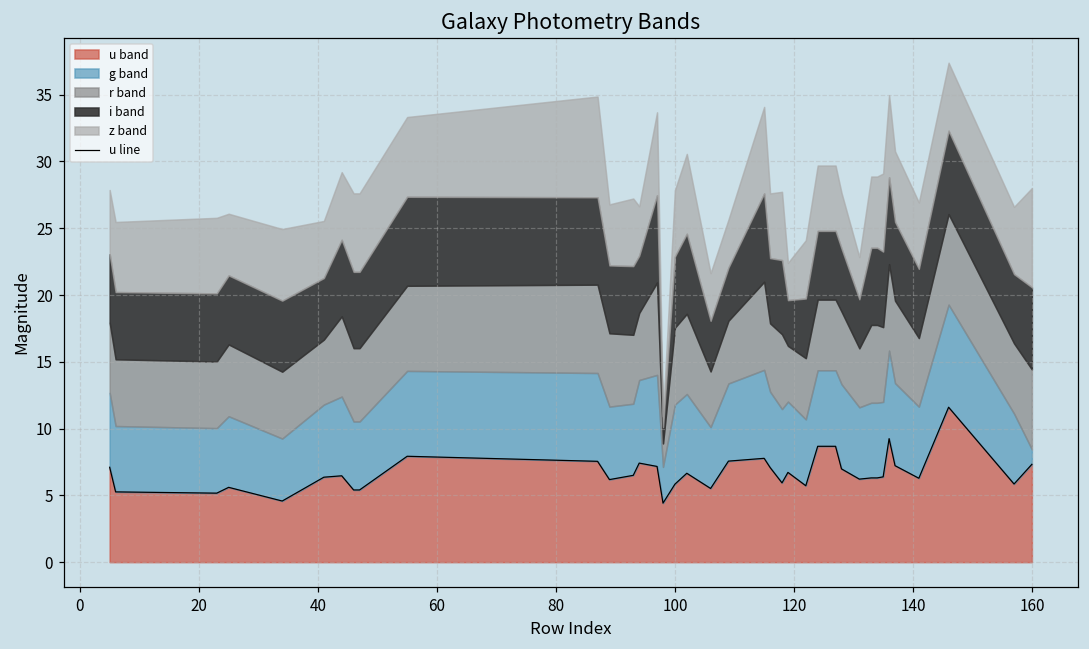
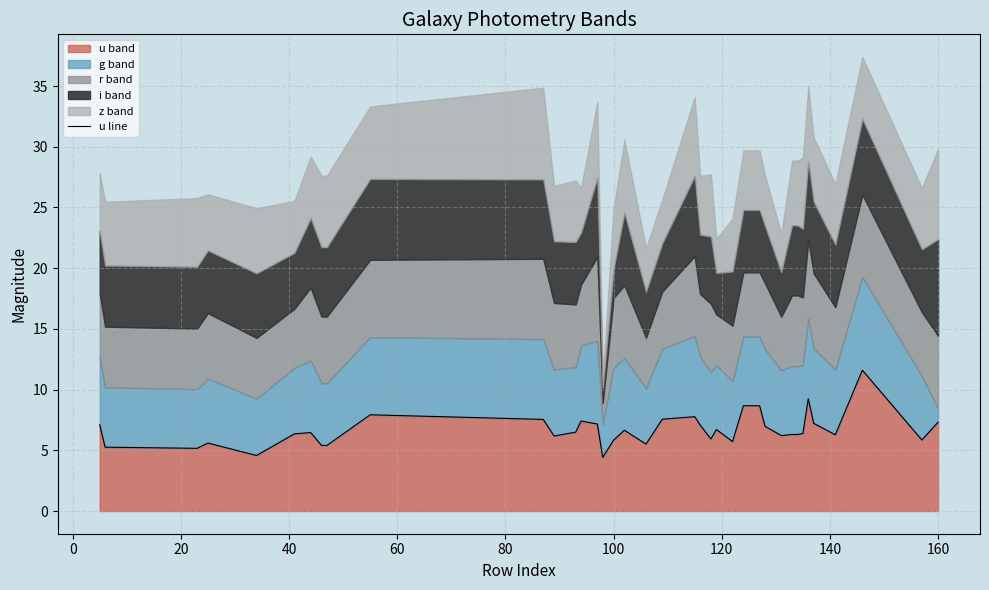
i band, 100: 5.3 -> 2.4
i band, 160: 6.2 -> 8.0
